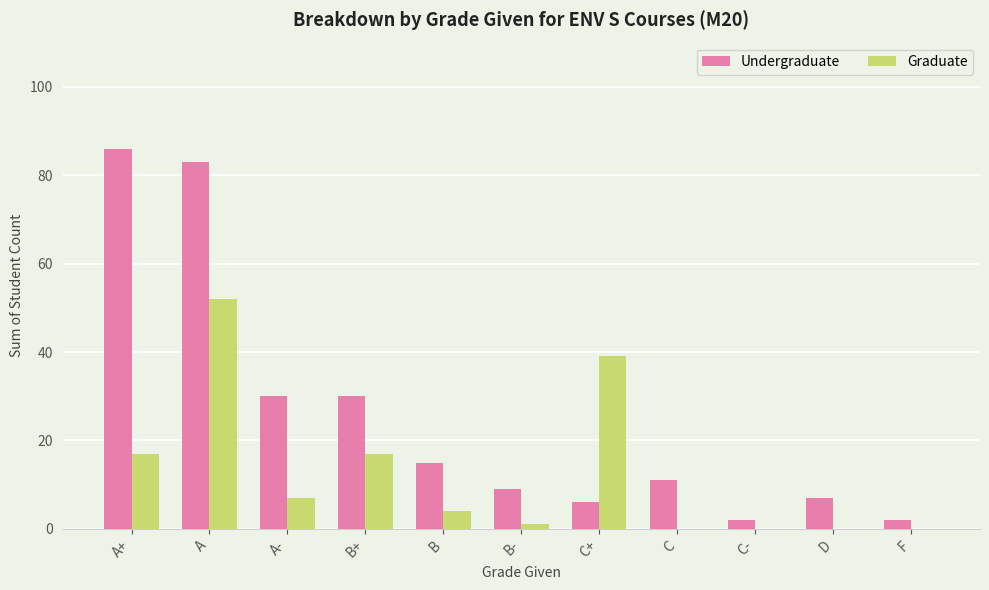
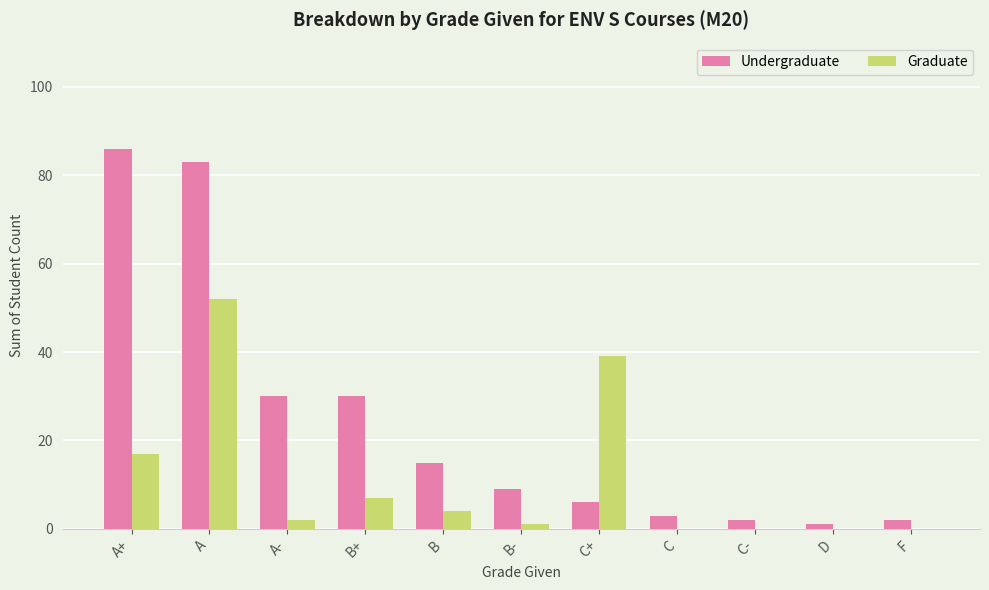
Graduate, A-: 7 -> 2
Graduate, B+: 17 -> 7
Undergraduate, C: 11 -> 3
Undergraduate, D: 7 -> 1
